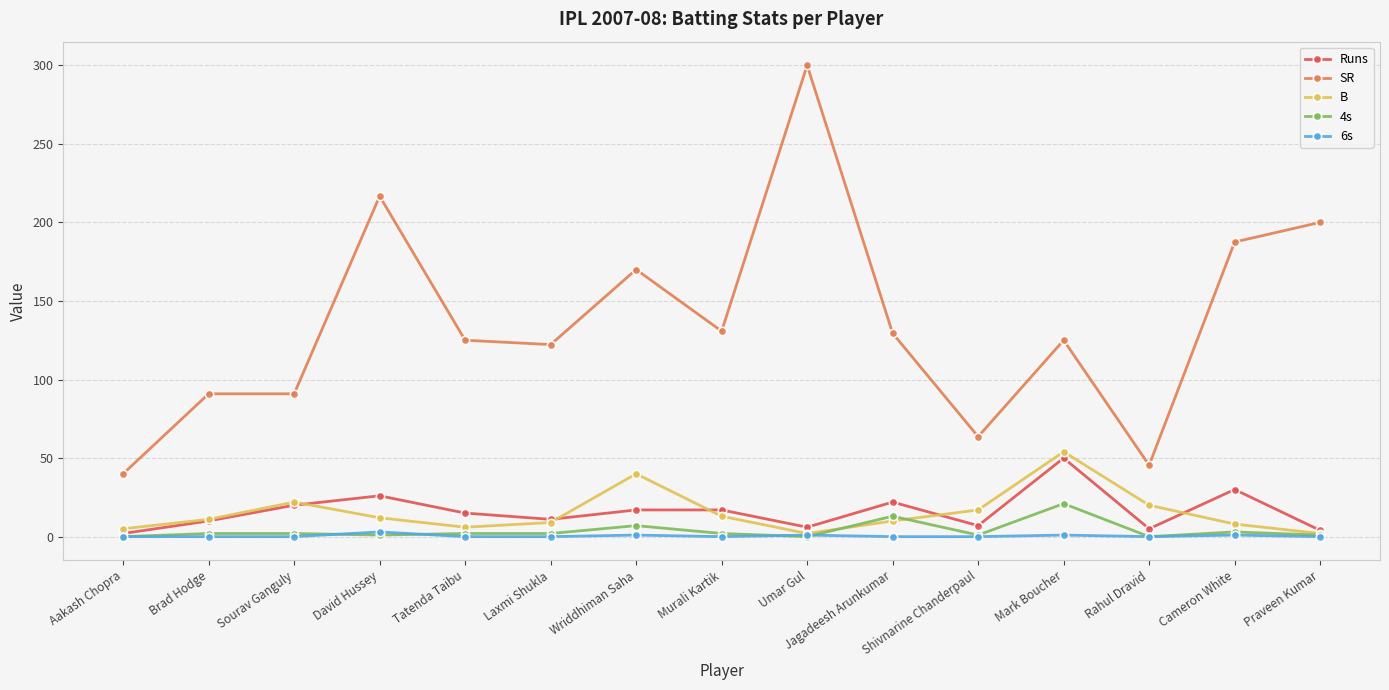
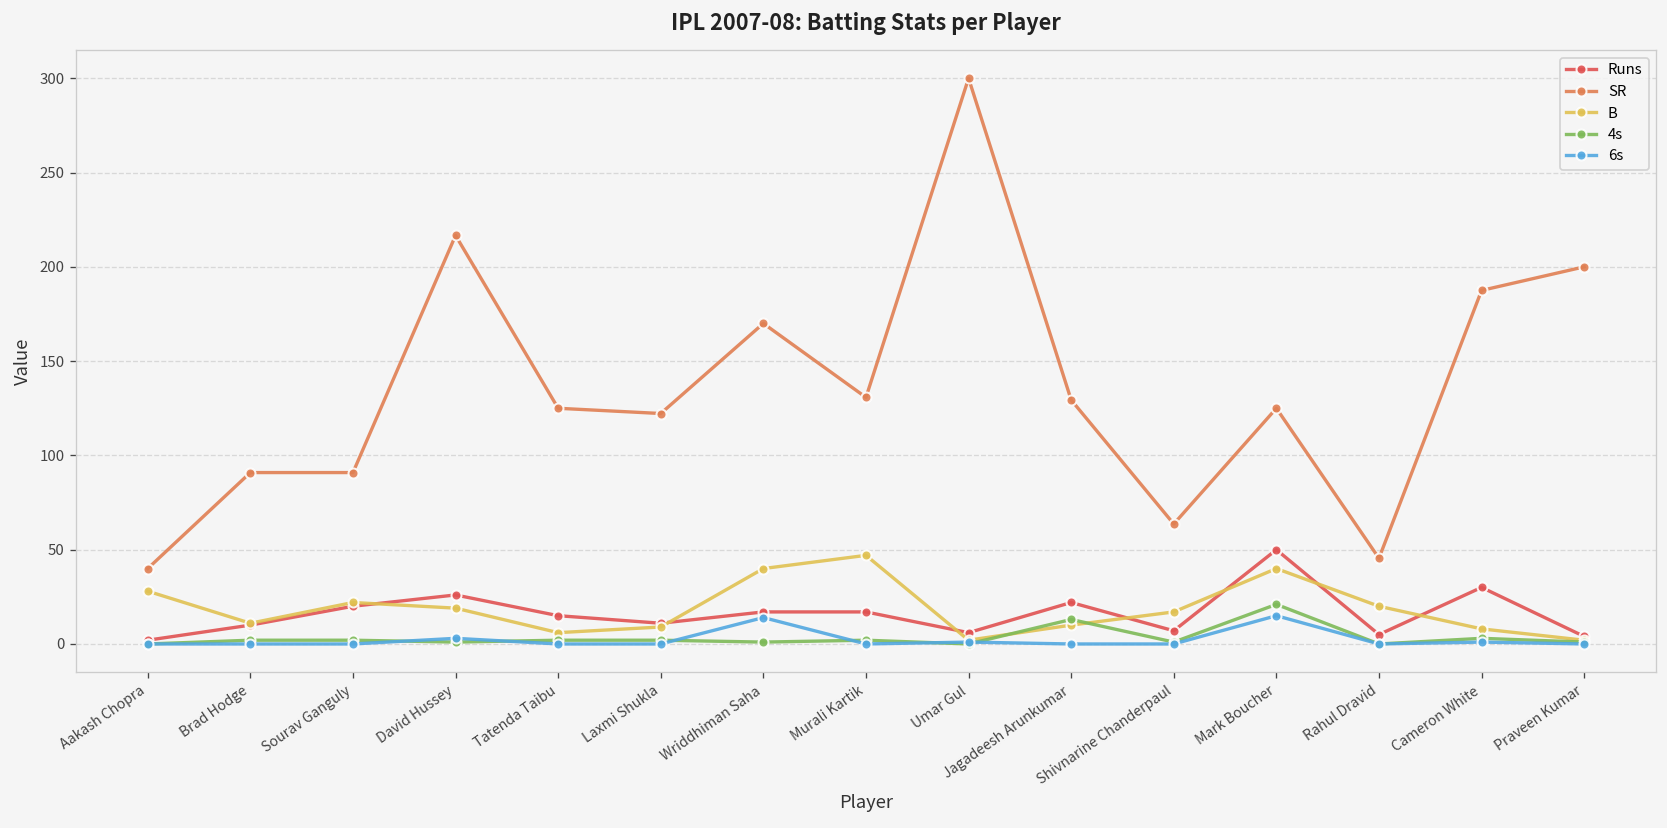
B, Aakash Chopra: 5 -> 28
B, David Hussey: 12 -> 19
4s, Wriddhiman Saha: 7 -> 1
6s, Wriddhiman Saha: 1 -> 14
B, Murali Kartik: 13 -> 47
B, Mark Boucher: 54 -> 40
6s, Mark Boucher: 1 -> 15
